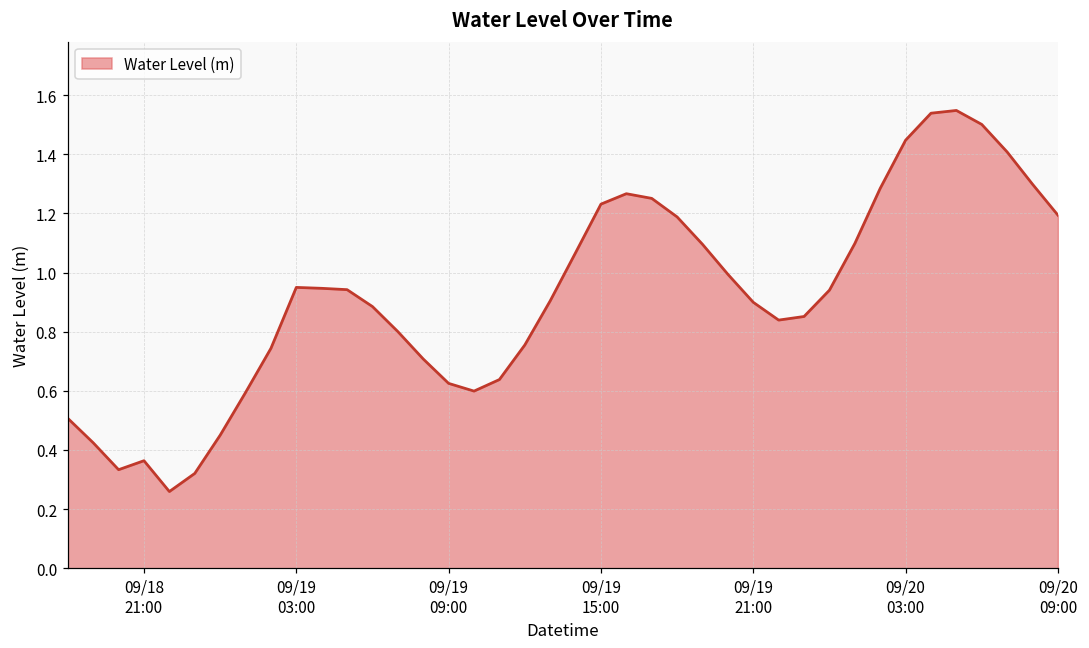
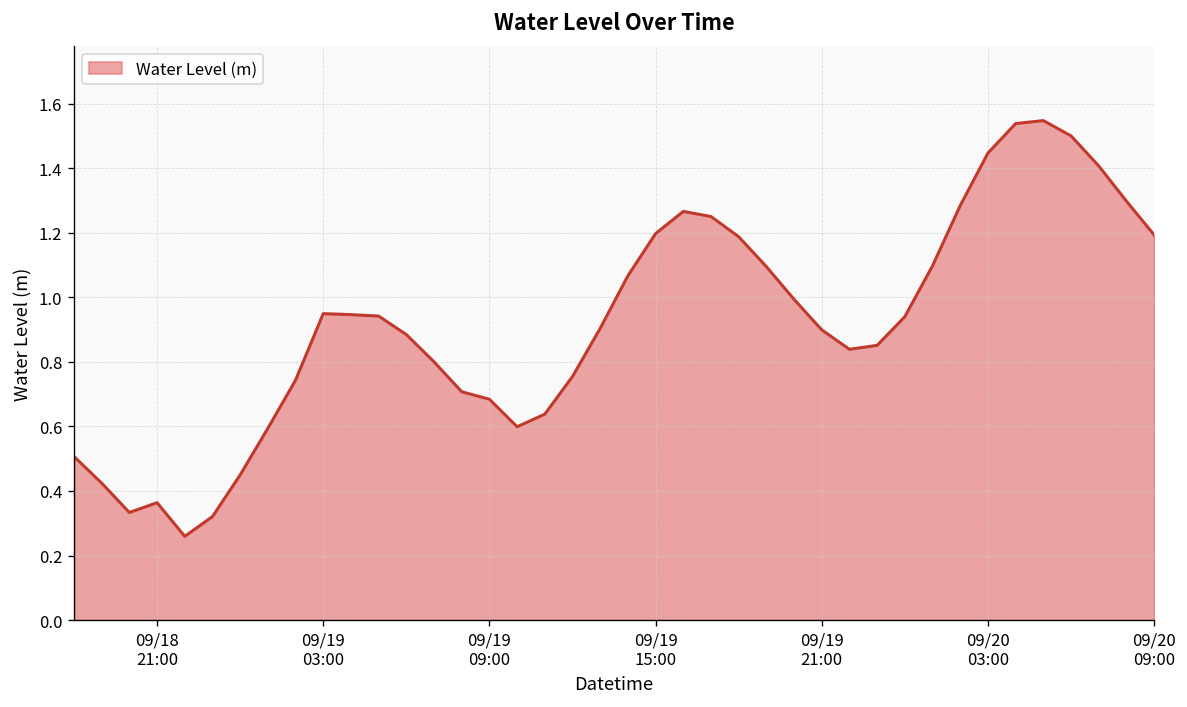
09/19 09:00: 0.63 -> 0.68
09/19 15:00: 1.23 -> 1.20
